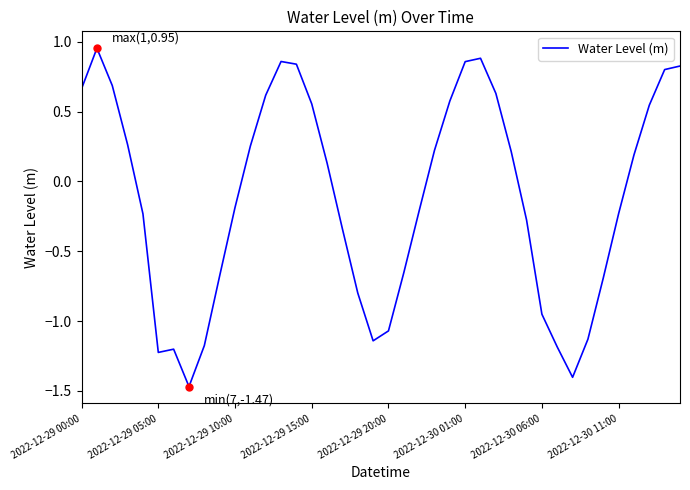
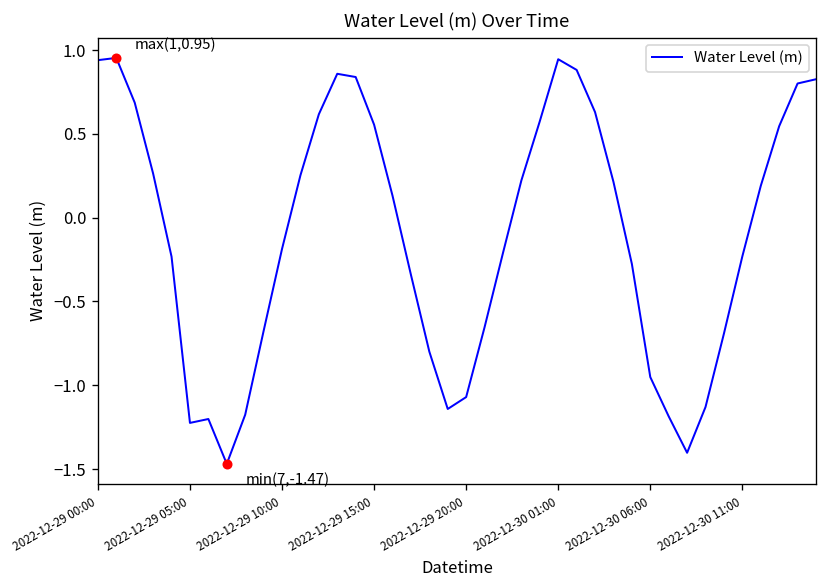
Water Level (m), 2022-12-29 00:00: 0.66 -> 0.94
Water Level (m), 2022-12-30 01:00: 0.86 -> 0.95
